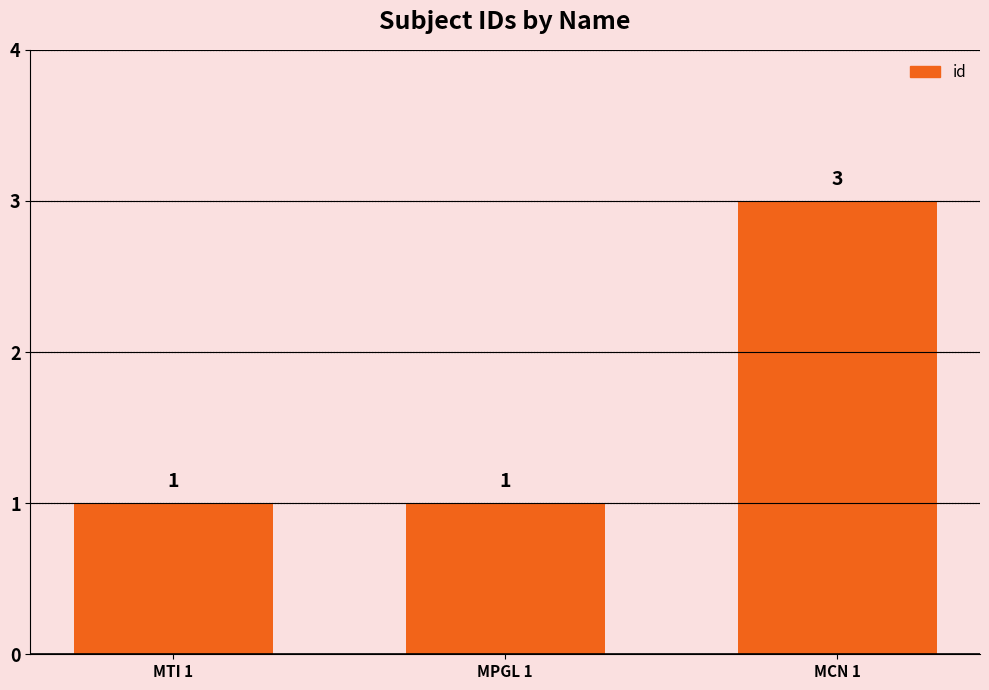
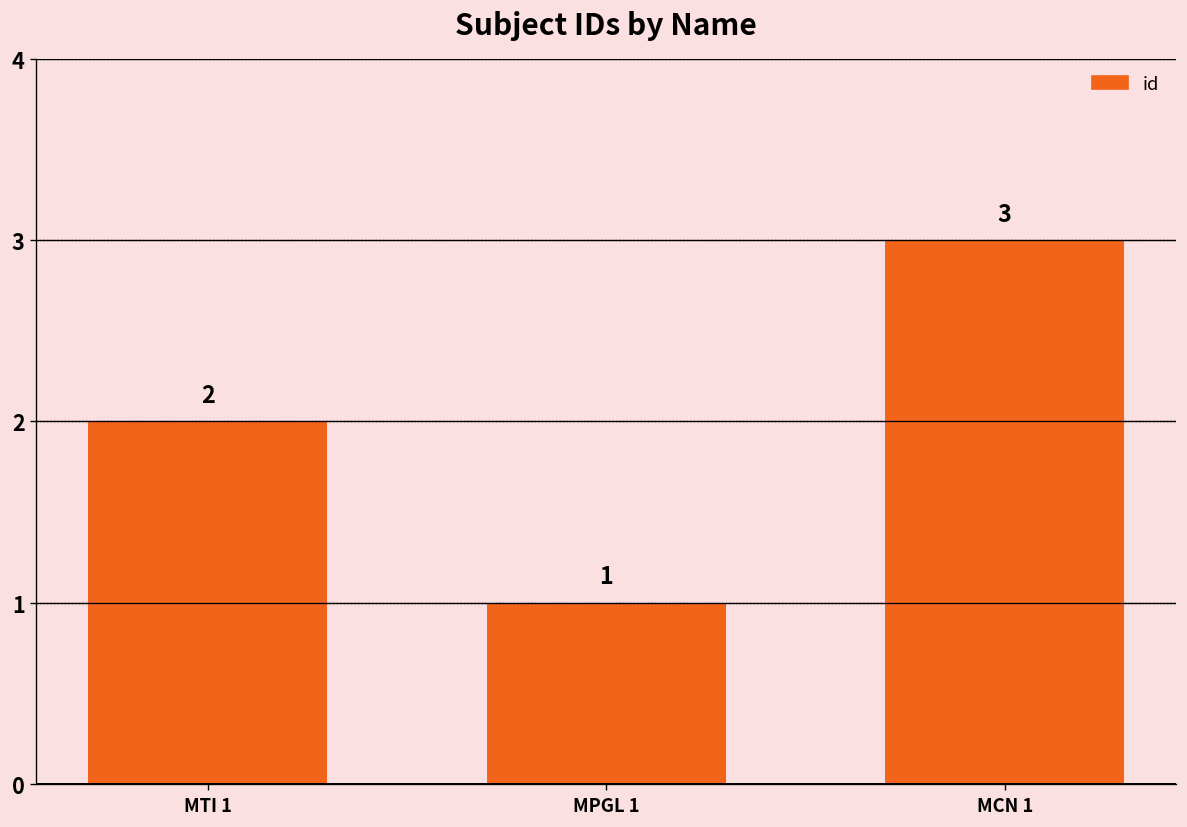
MTI 1: 1 -> 2
